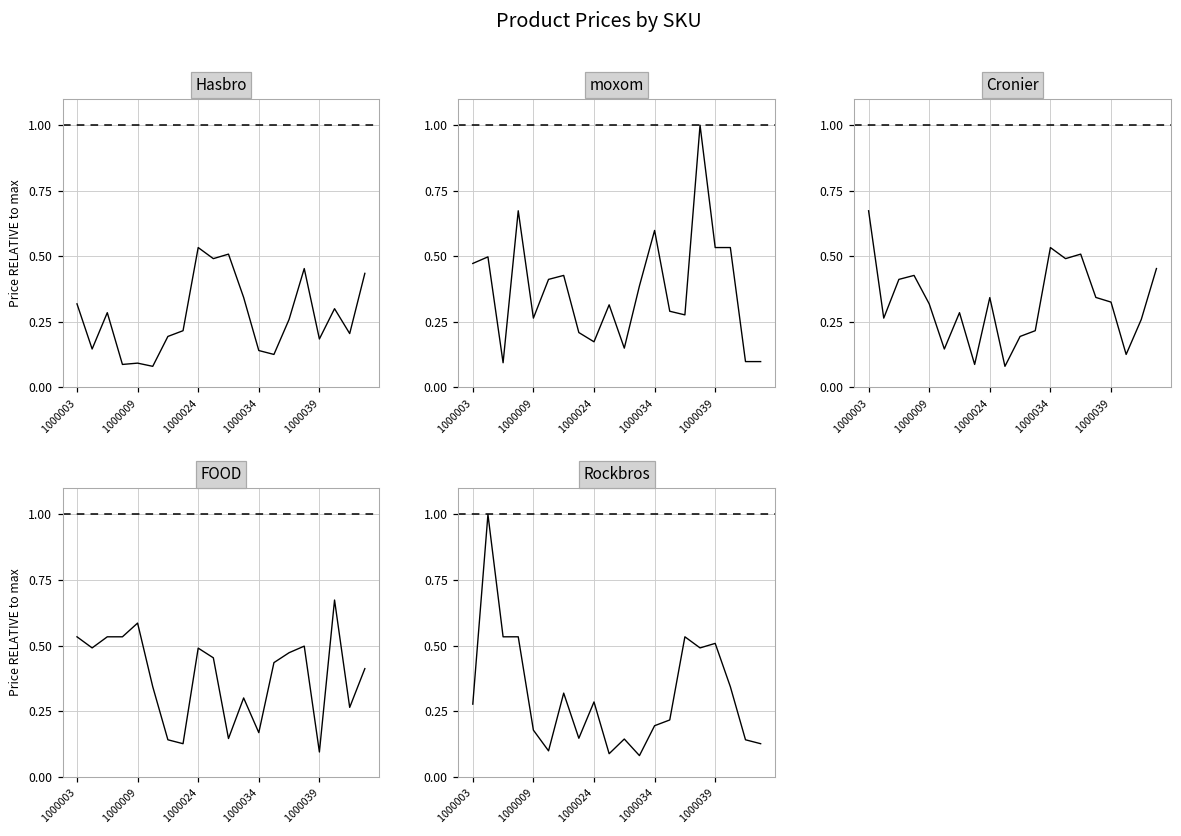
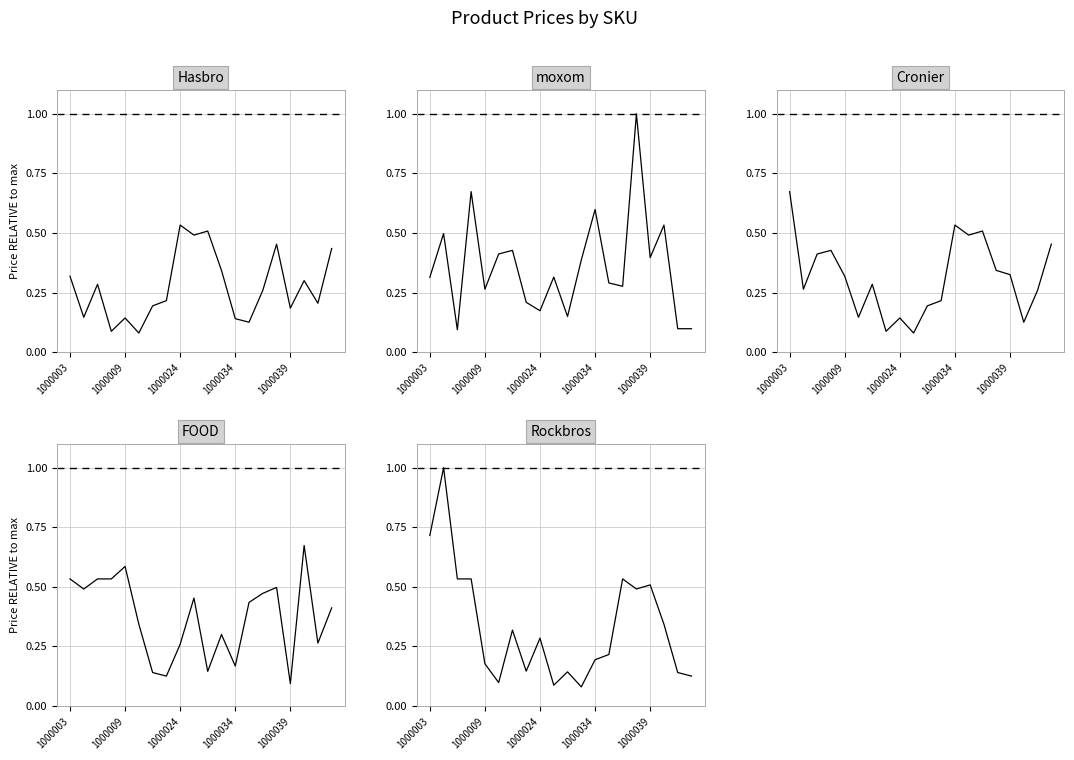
Hasbro, 1000009: 0.09 -> 0.14
moxom, 1000003: 0.47 -> 0.31
moxom, 1000039: 0.53 -> 0.40
Cronier, 1000024: 0.34 -> 0.14
FOOD, 1000024: 0.49 -> 0.26
Rockbros, 1000003: 0.28 -> 0.72
